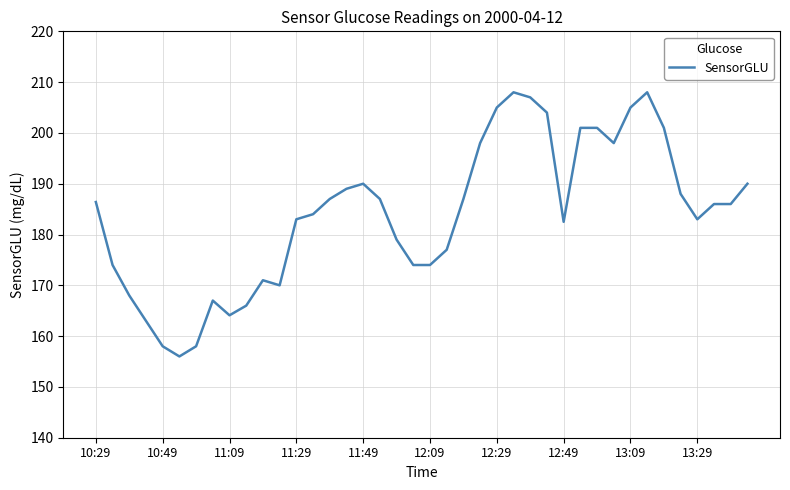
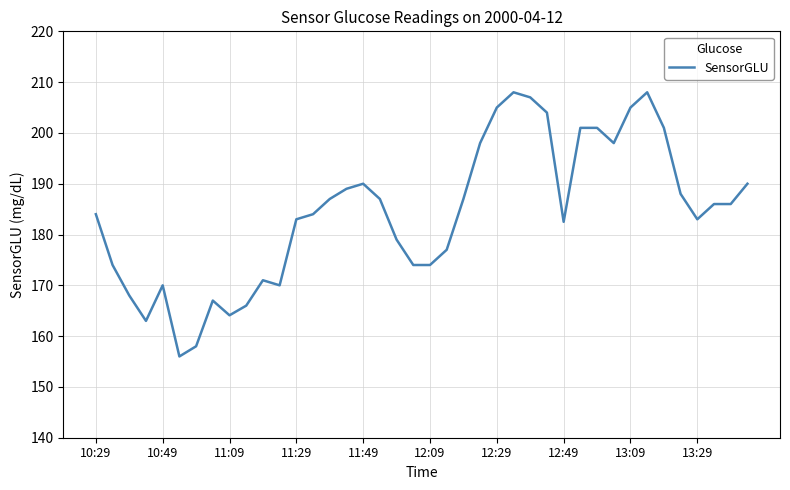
10:29: 186 -> 184
10:49: 158 -> 170
